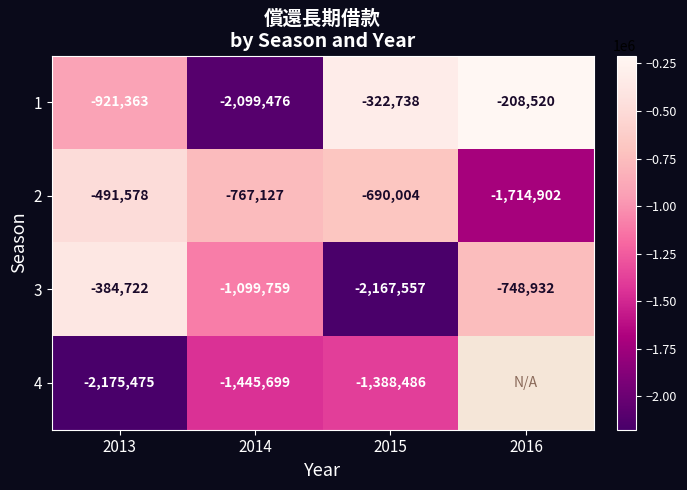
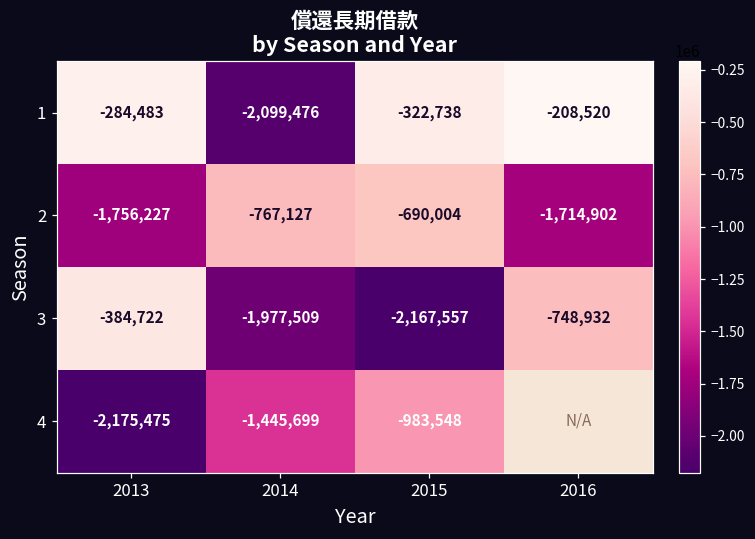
1, 2013: -921,363 -> -284,483
2, 2013: -491,578 -> -1,756,227
3, 2014: -1,099,759 -> -1,977,509
4, 2015: -1,388,486 -> -983,548
